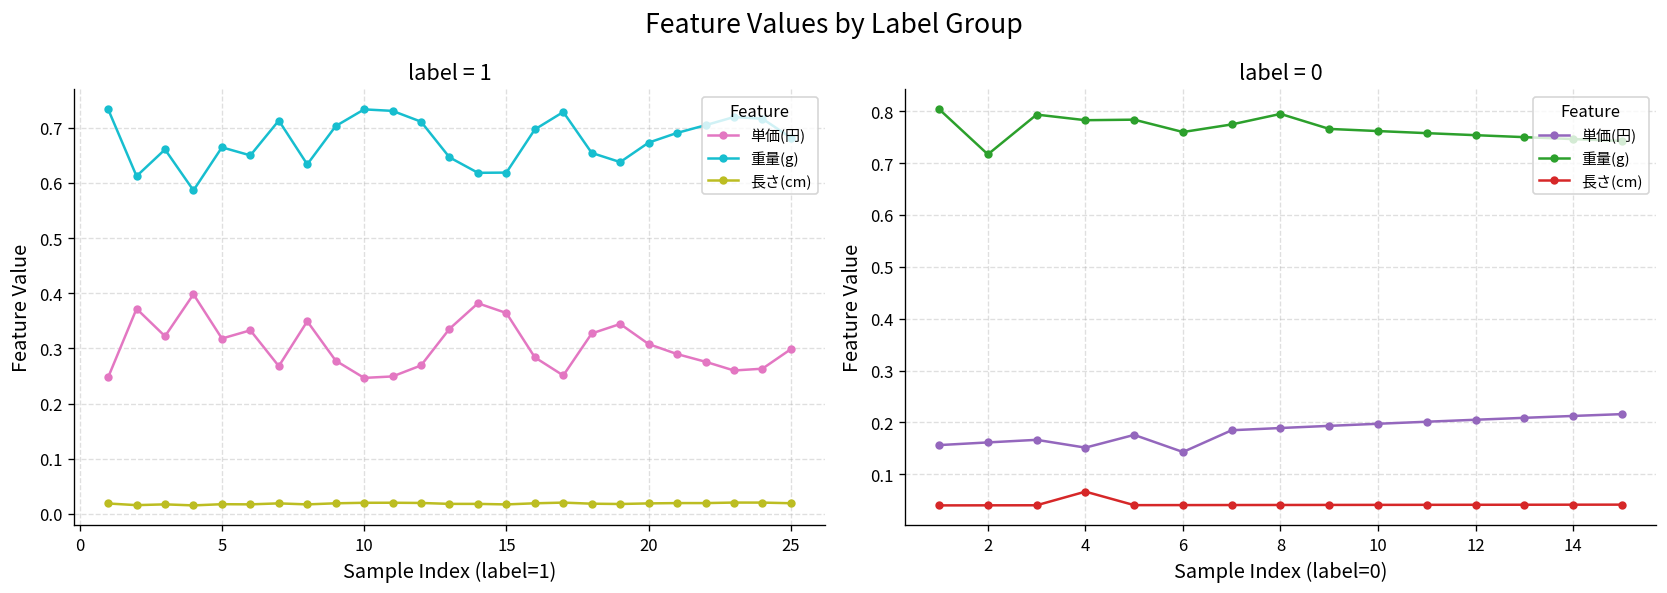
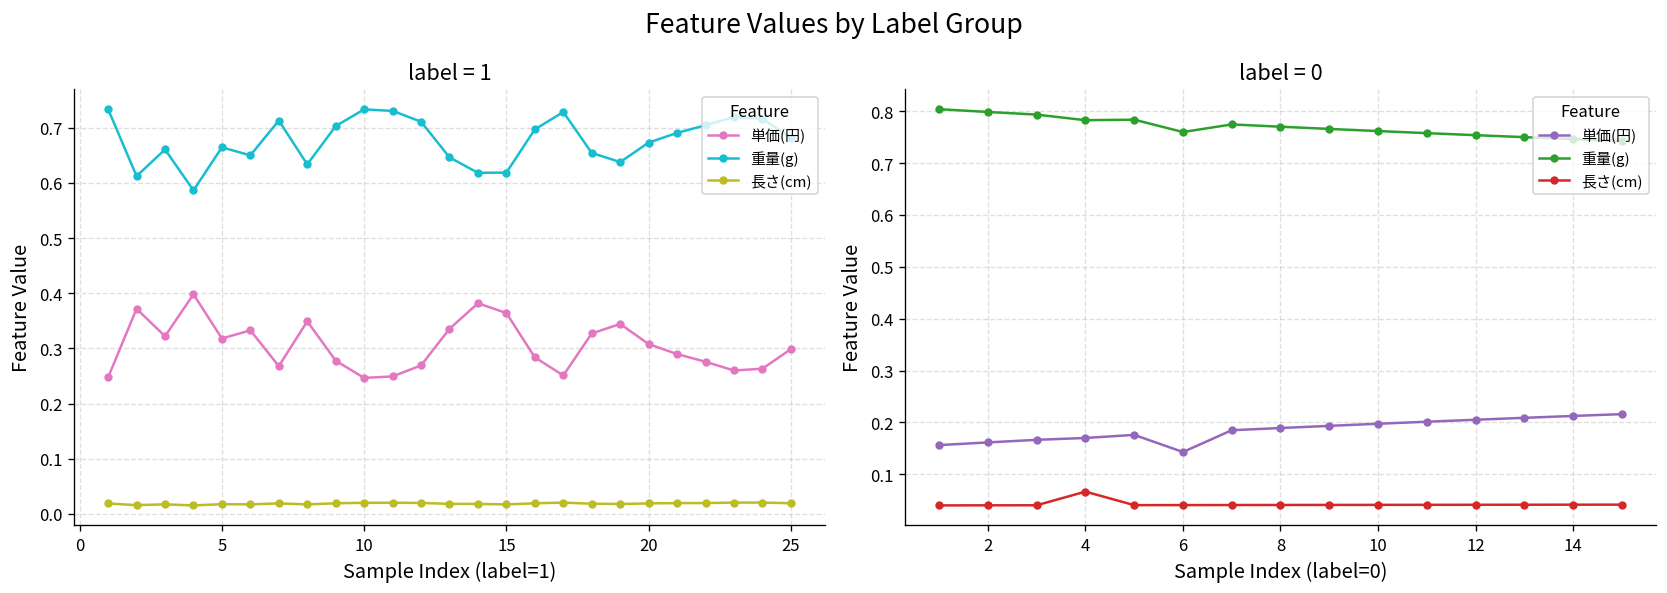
label = 0, 重量(g), 2: 0.72 -> 0.80
label = 0, 単価(円), 4: 0.15 -> 0.17
label = 0, 重量(g), 8: 0.79 -> 0.77
